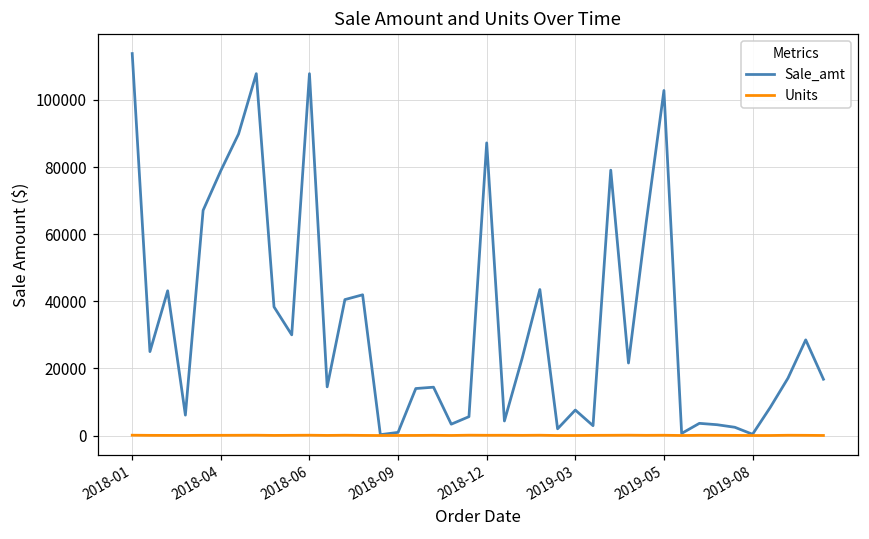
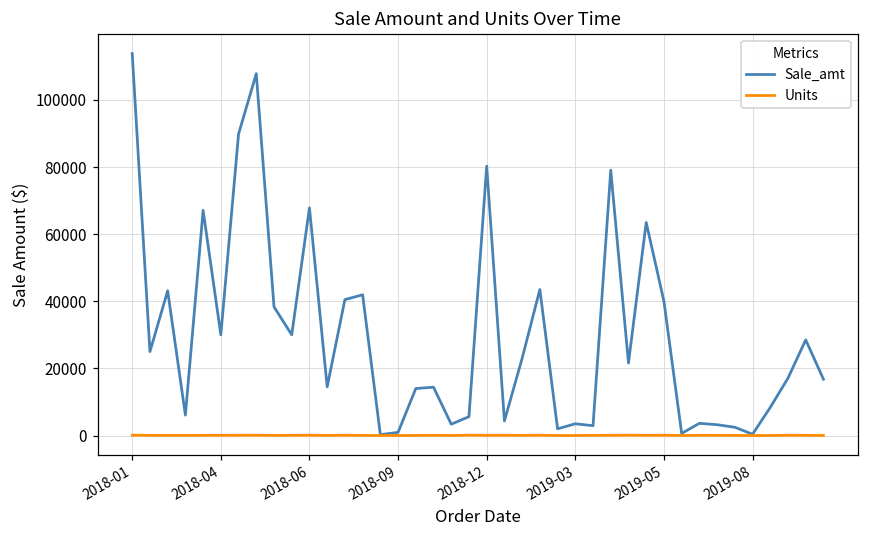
Sale_amt, 2018-04: 79000 -> 30000
Sale_amt, 2018-06: 108000 -> 68000
Sale_amt, 2018-12: 87000 -> 80000
Sale_amt, 2019-03: 8000 -> 4000
Sale_amt, 2019-05: 103000 -> 40000
